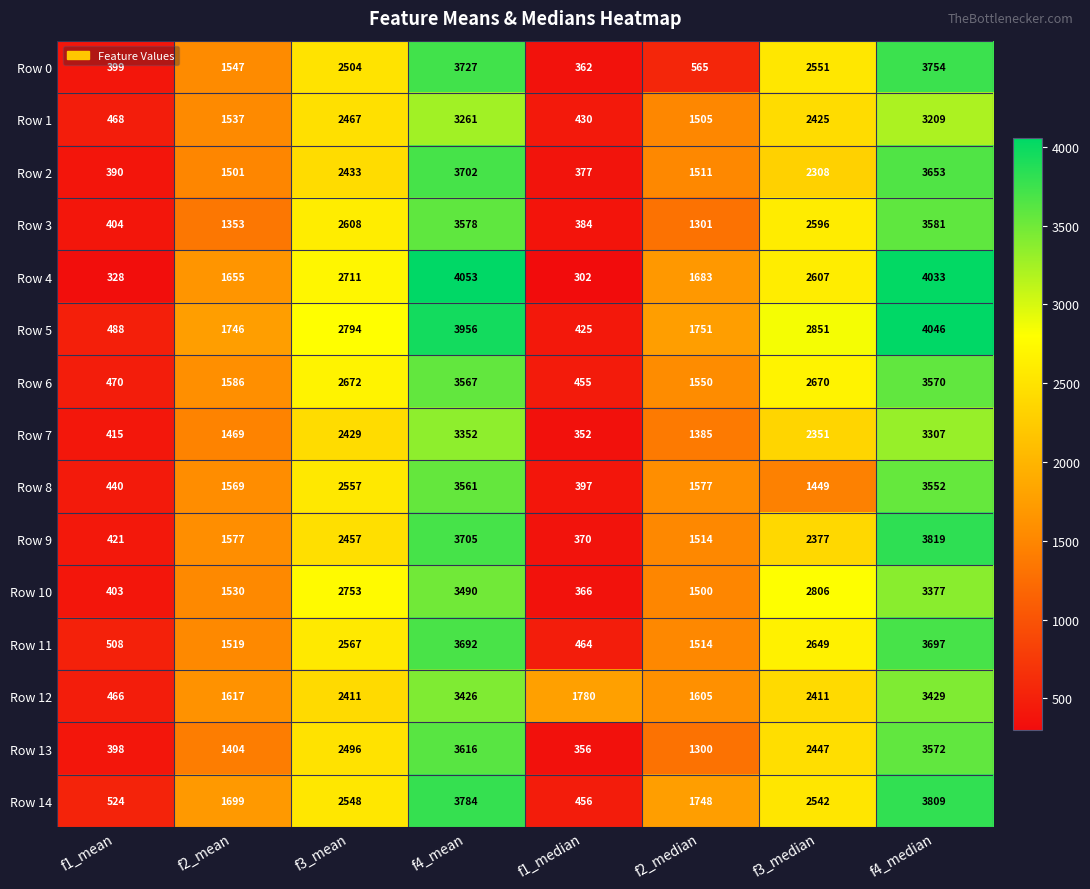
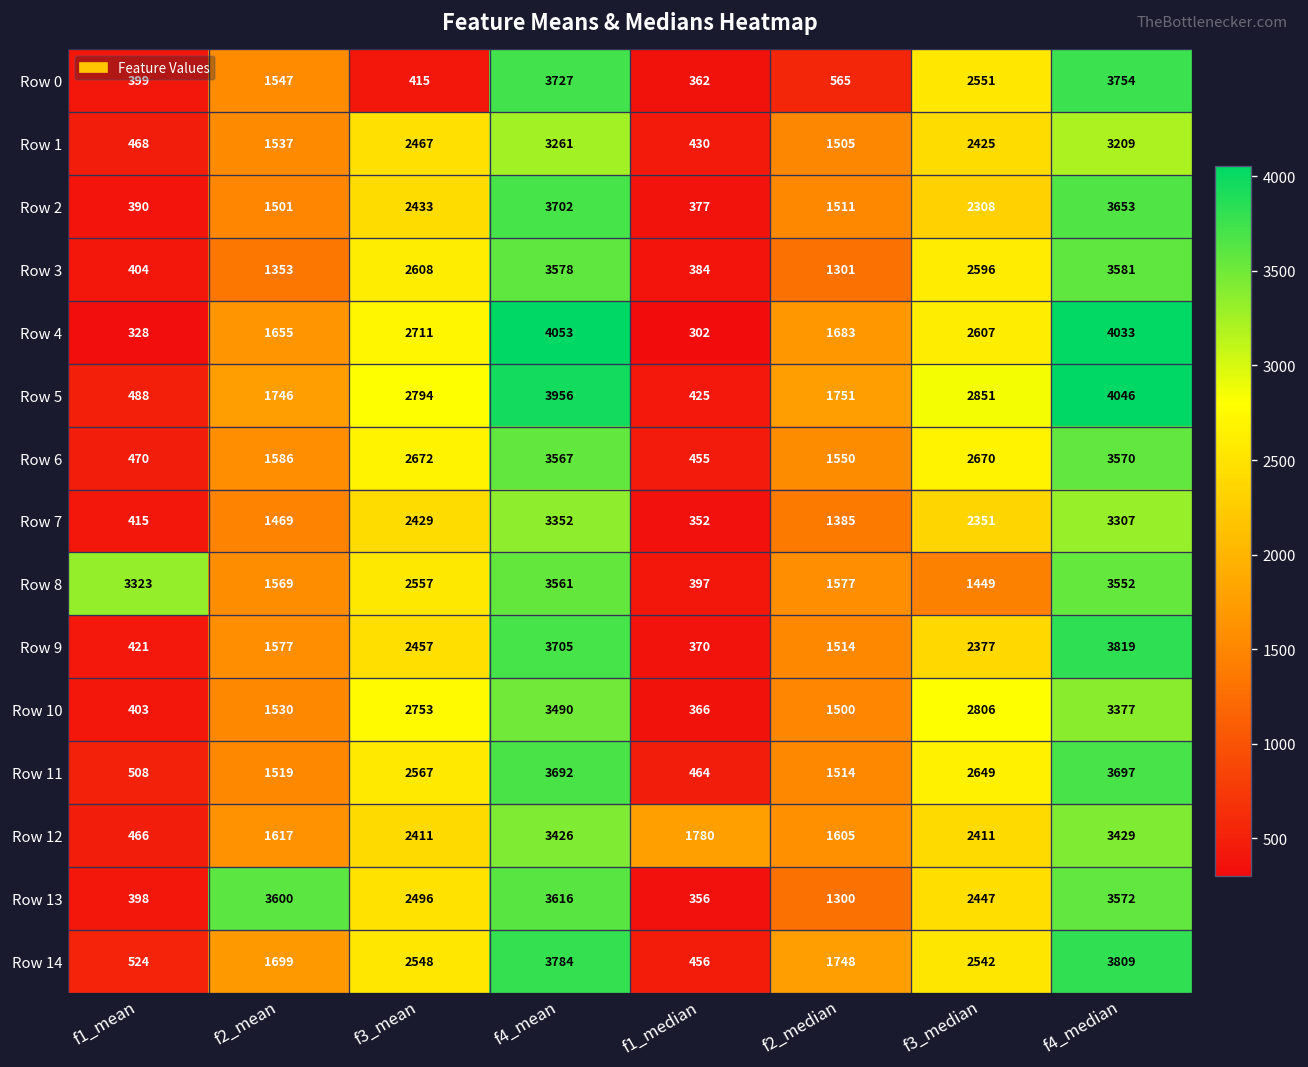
Row 0, f3_mean: 2504 -> 415
Row 8, f1_mean: 440 -> 3323
Row 13, f2_mean: 1404 -> 3600
